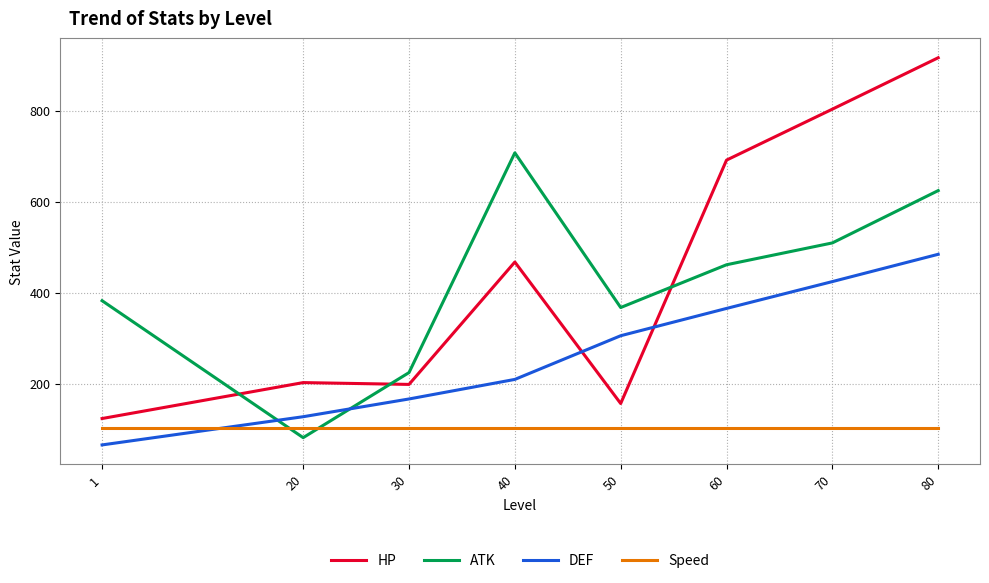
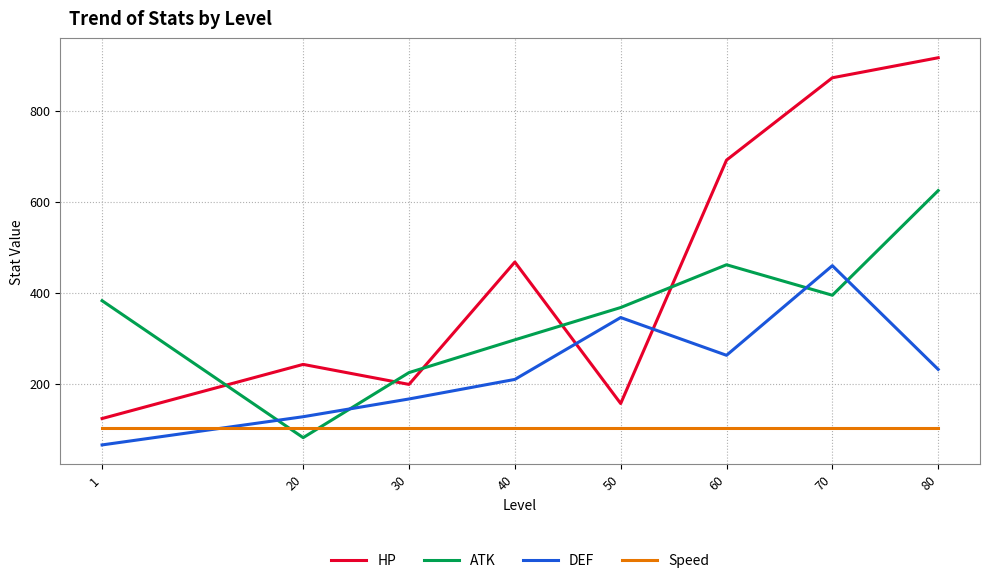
HP, 20: 200 -> 240
ATK, 40: 710 -> 300
DEF, 50: 310 -> 350
DEF, 60: 370 -> 260
HP, 70: 800 -> 870
ATK, 70: 510 -> 400
DEF, 70: 430 -> 460
DEF, 80: 490 -> 230
